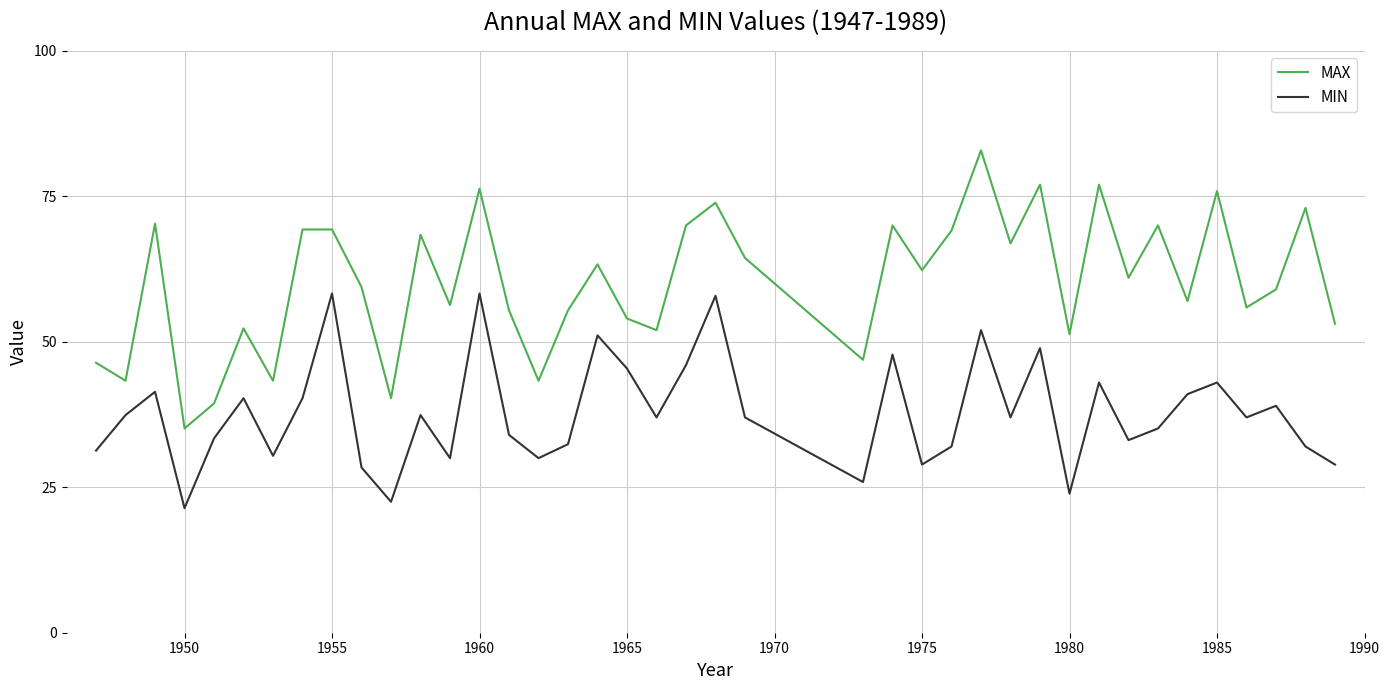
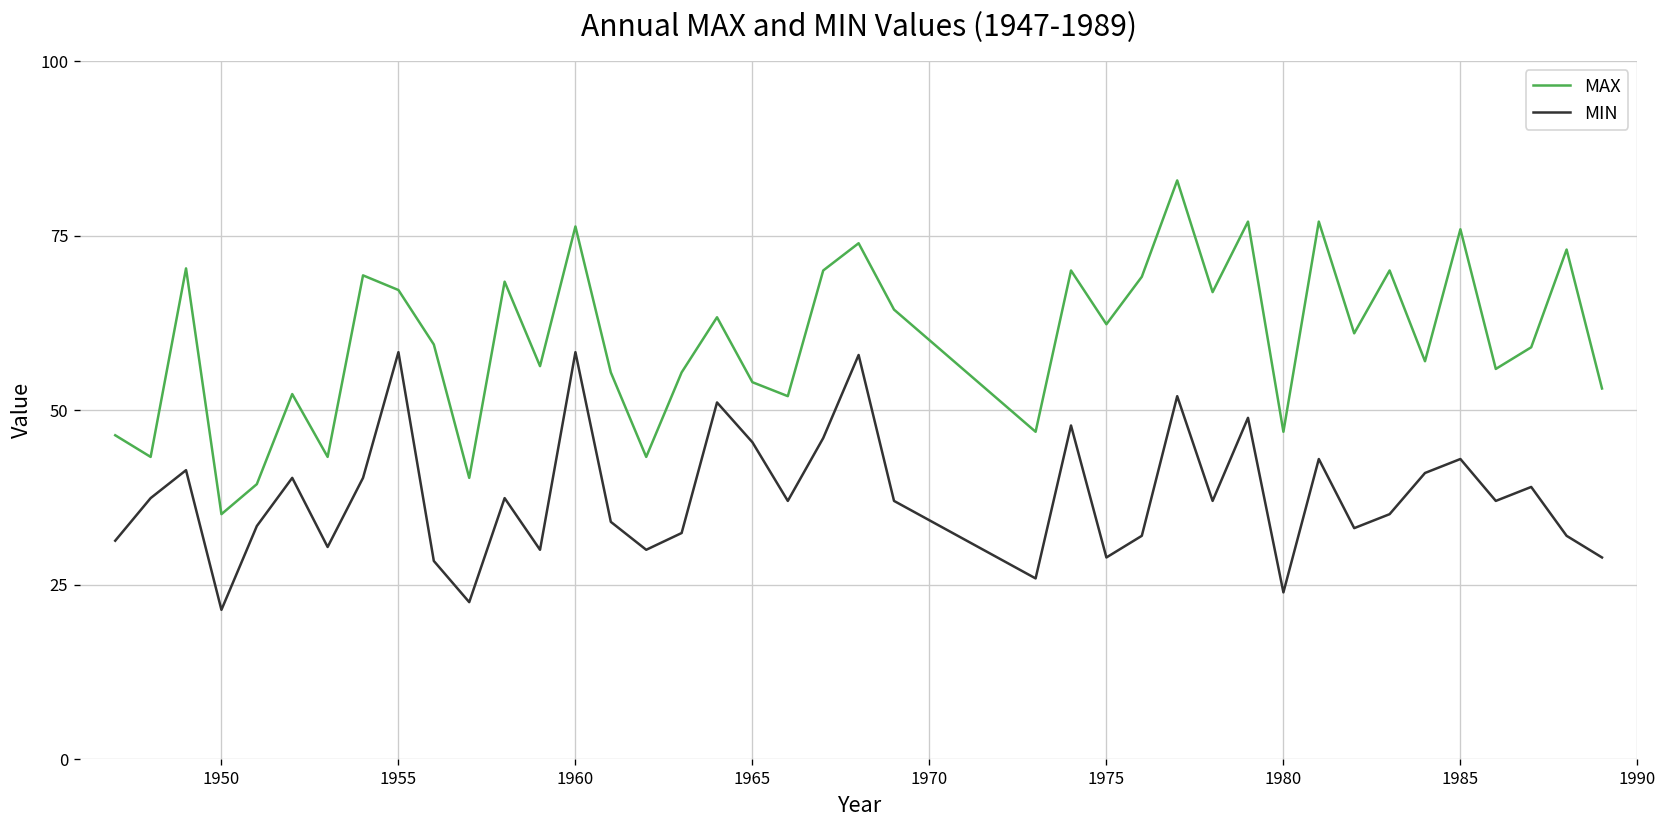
MAX, 1955: 69 -> 67
MAX, 1980: 51 -> 47
